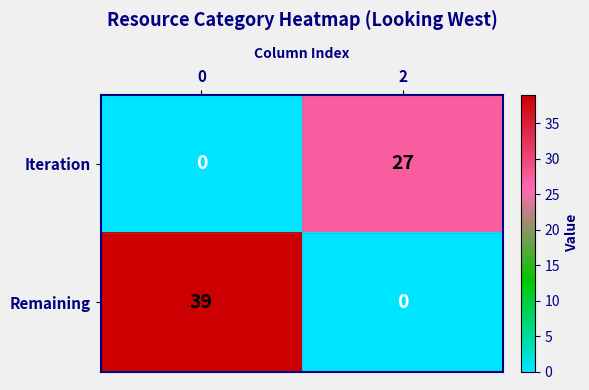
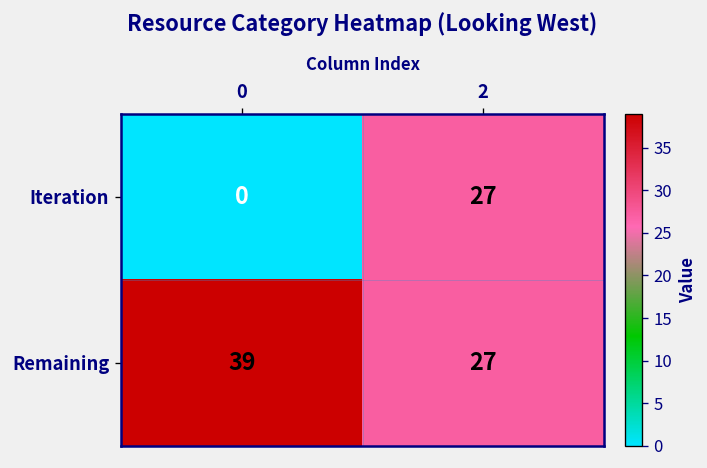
Remaining, 2: 0 -> 27
